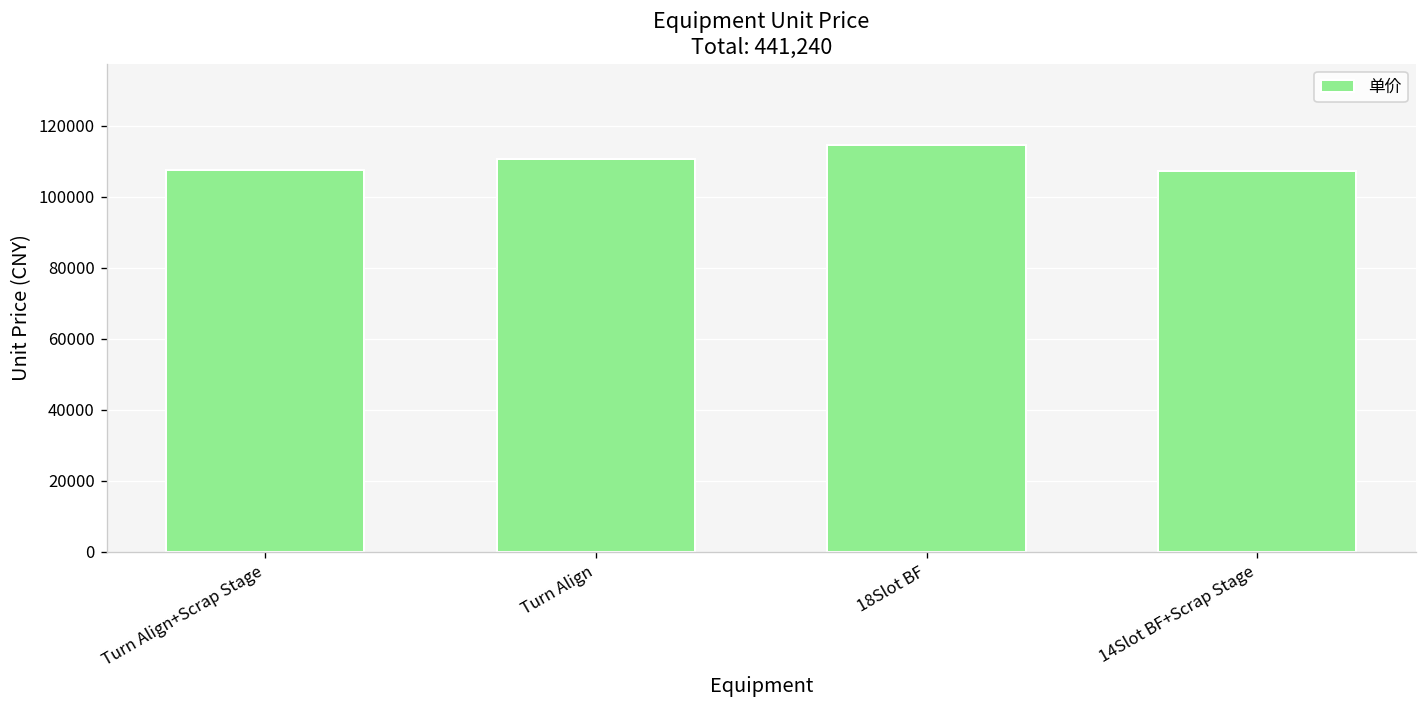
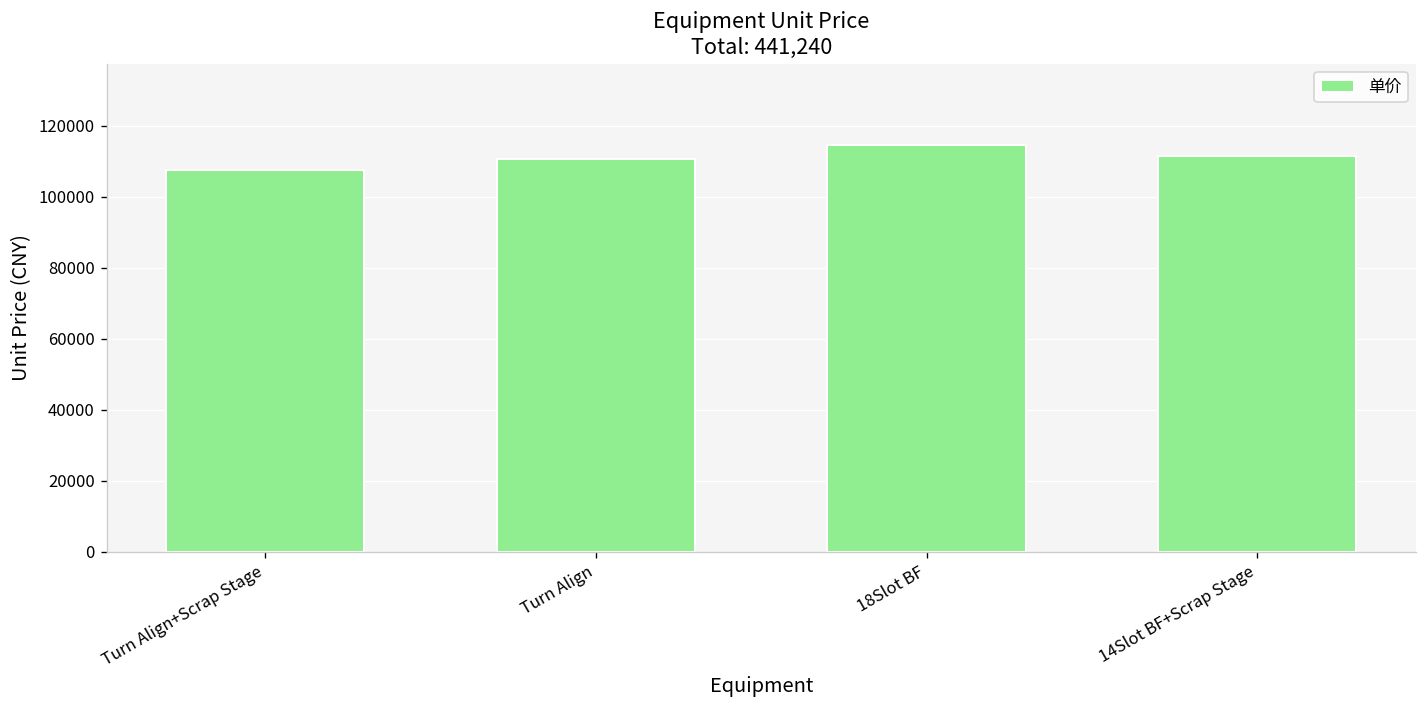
14Slot BF+Scrap Stage: 107000 -> 112000
